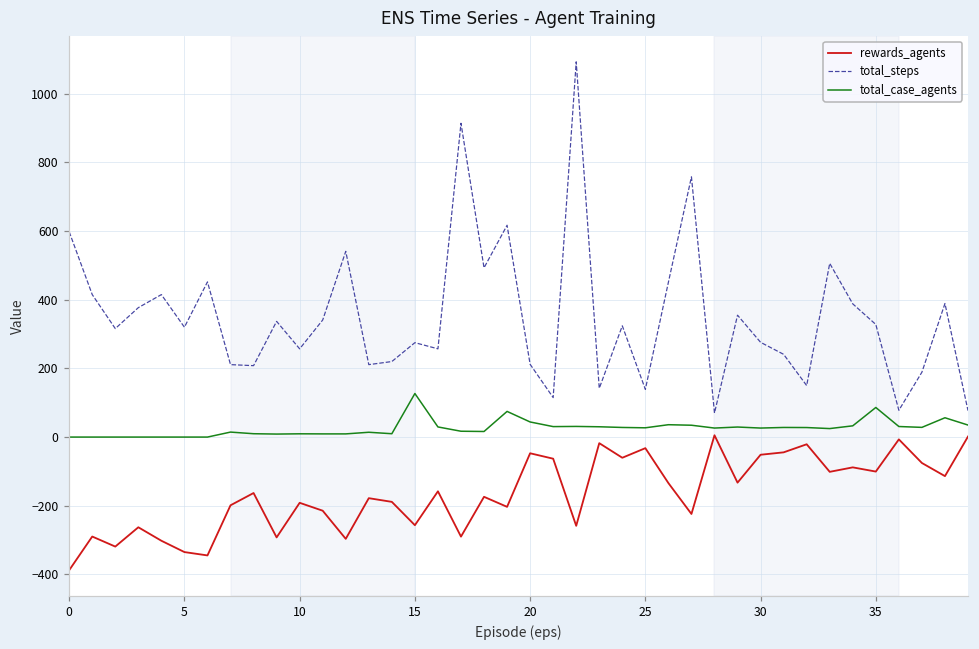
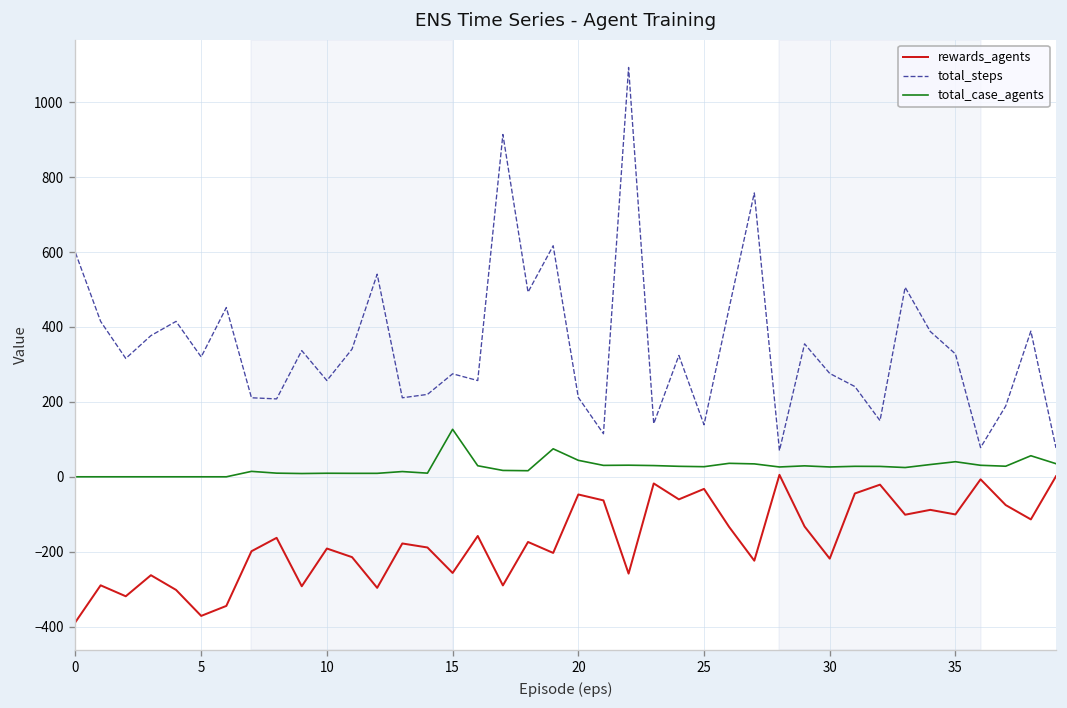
rewards_agents, 5: -340 -> -370
rewards_agents, 30: -50 -> -220
total_case_agents, 35: 90 -> 40
